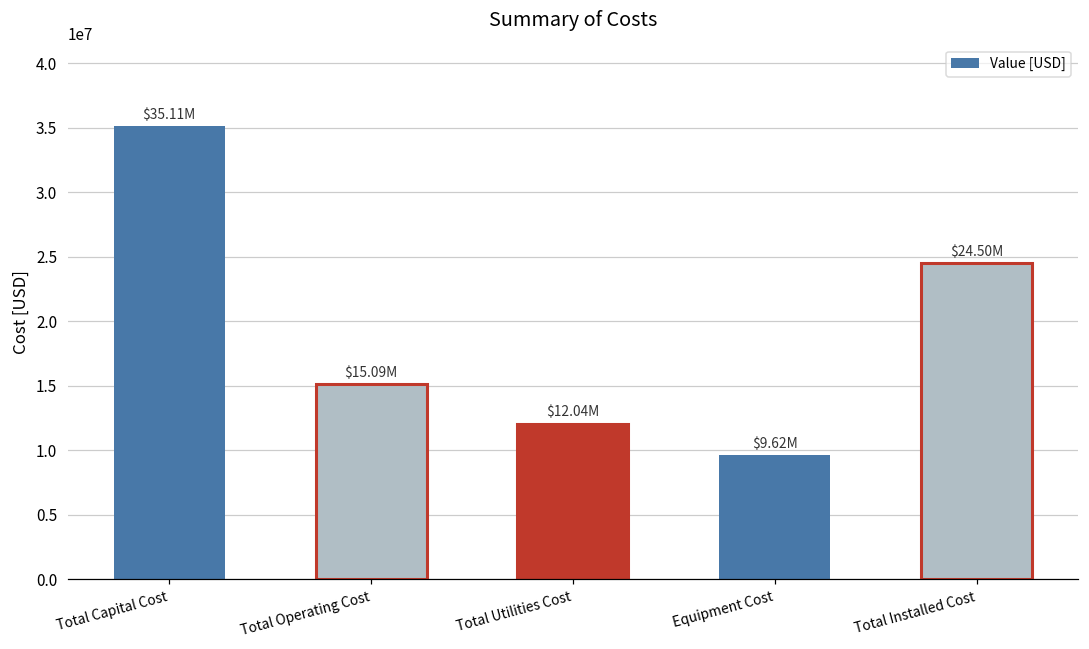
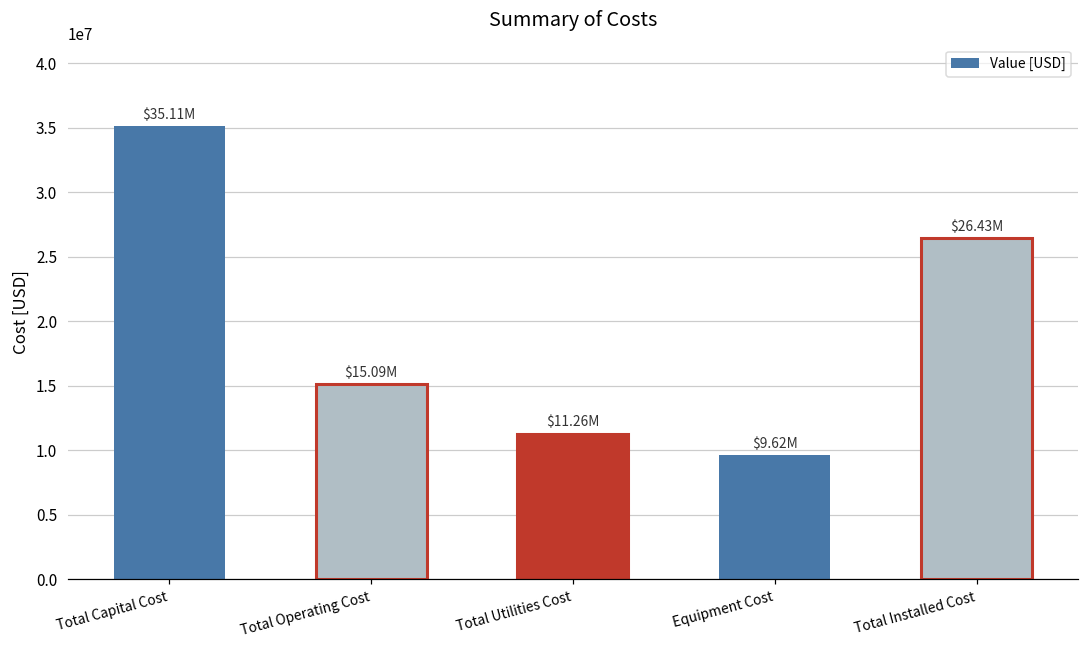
Total Utilities Cost: $12.04M -> $11.26M
Total Installed Cost: $24.50M -> $26.43M
